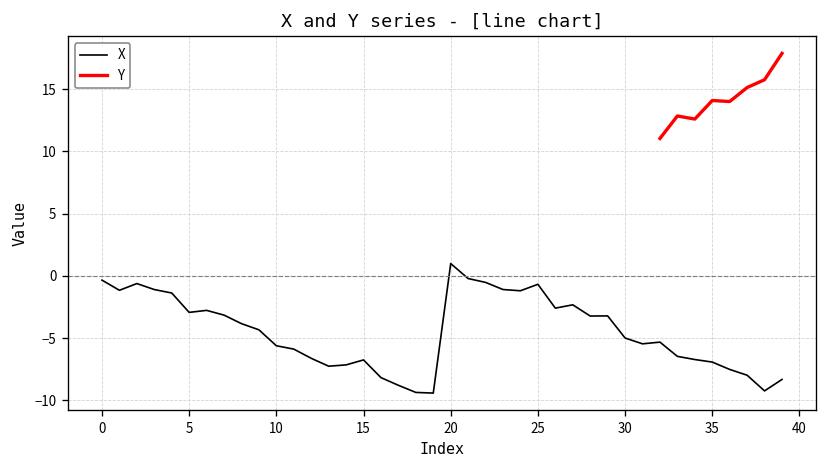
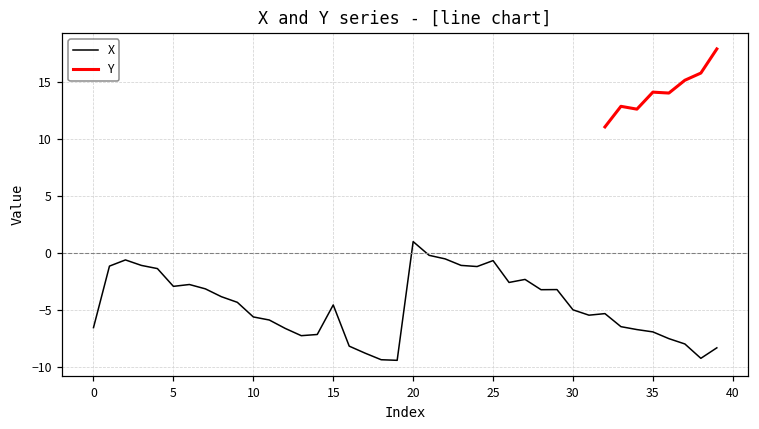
X, 0: -0.3 -> -6.6
X, 15: -6.8 -> -4.6
